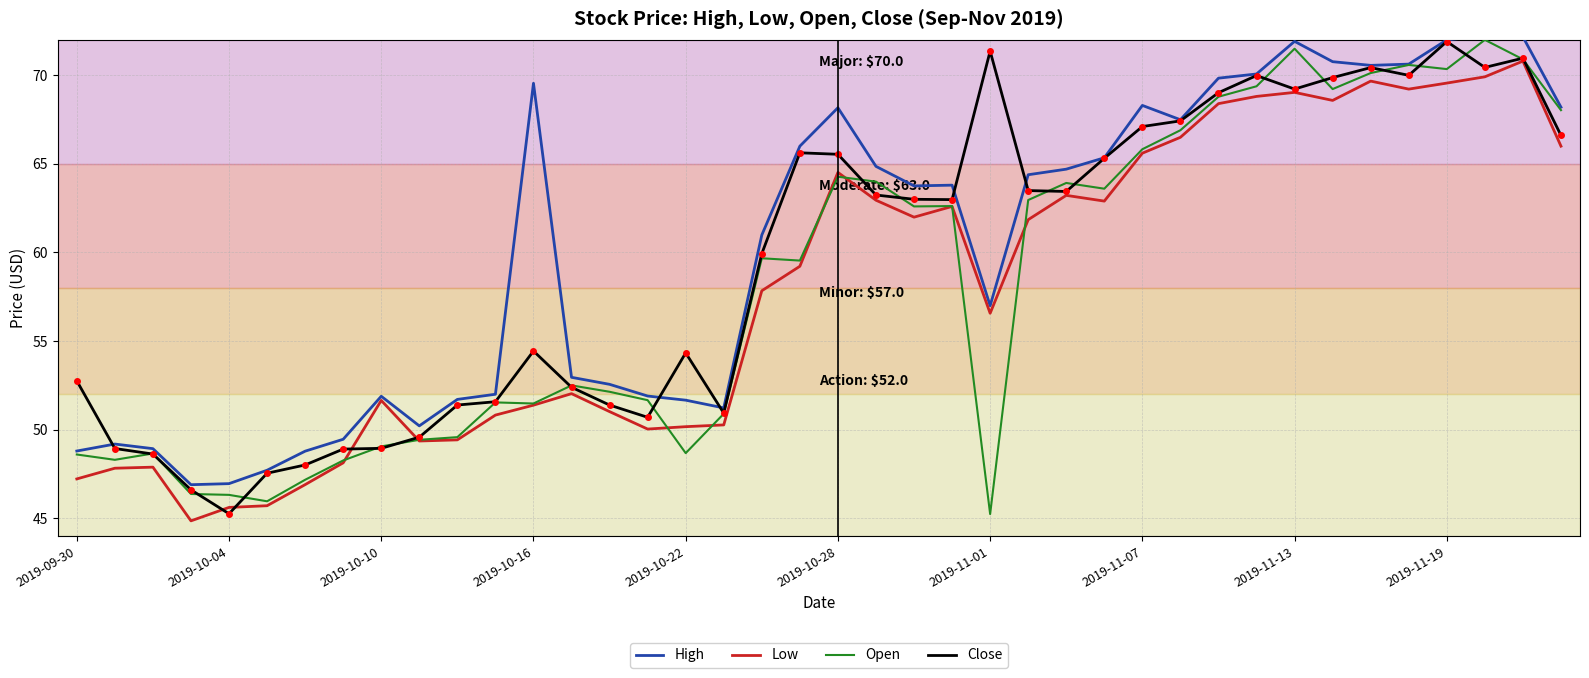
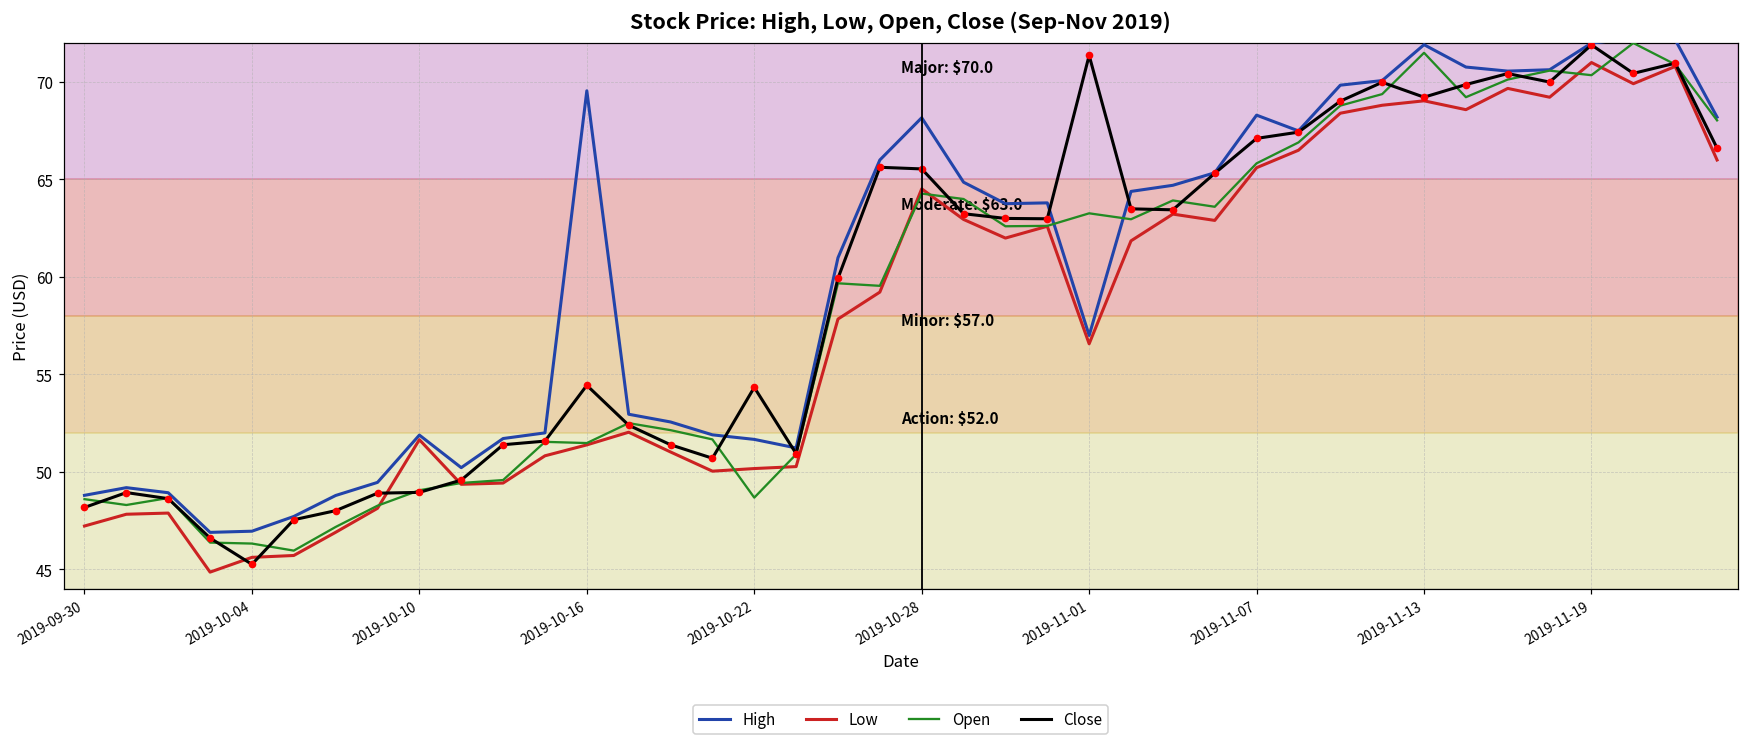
Close, 2019-09-30: 52.8 -> 48.2
Open, 2019-11-01: 45.2 -> 63.3
Low, 2019-11-19: 69.6 -> 71.0
